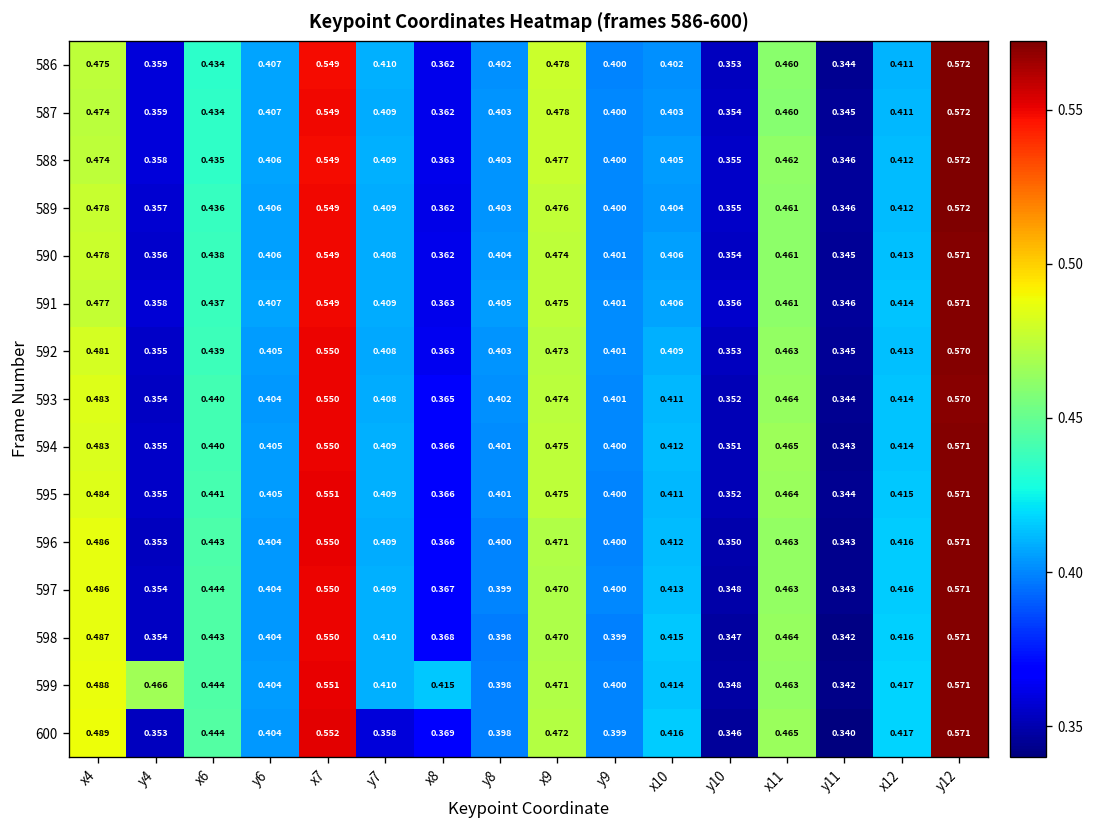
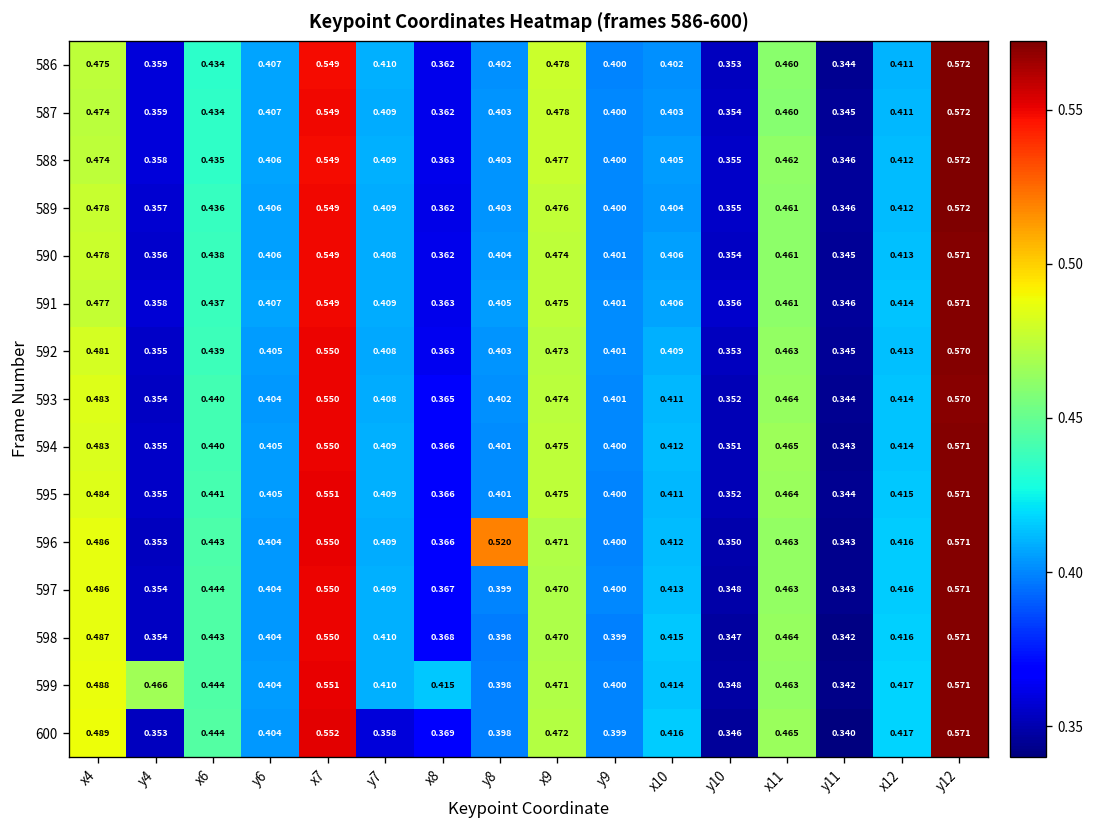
596, y8: 0.400 -> 0.520
